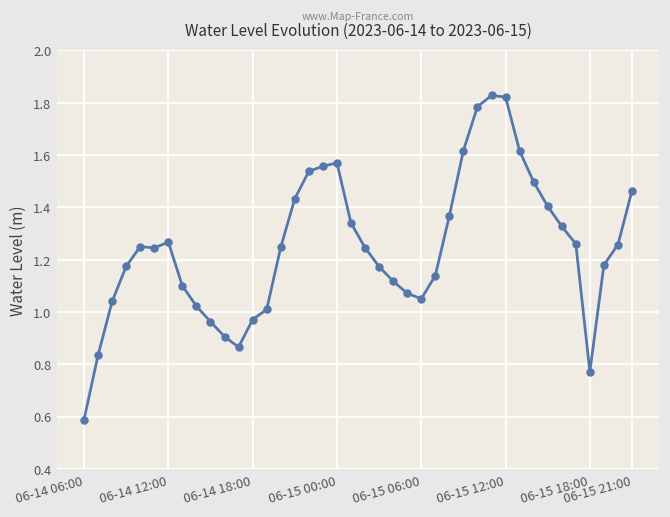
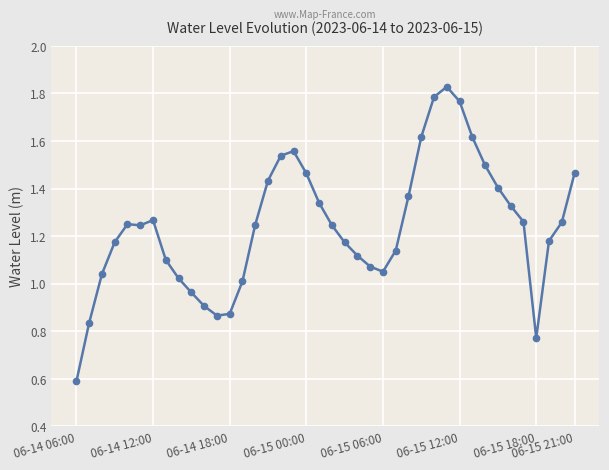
06-14 18:00: 0.97 -> 0.87
06-15 00:00: 1.57 -> 1.46
06-15 12:00: 1.82 -> 1.77
